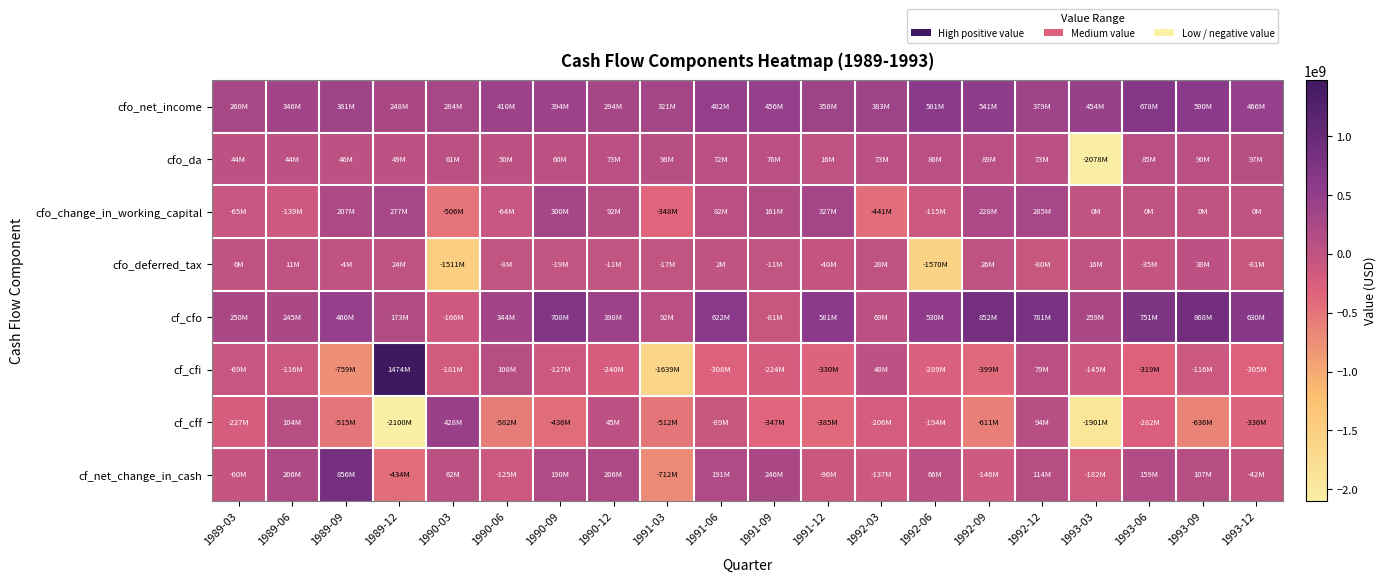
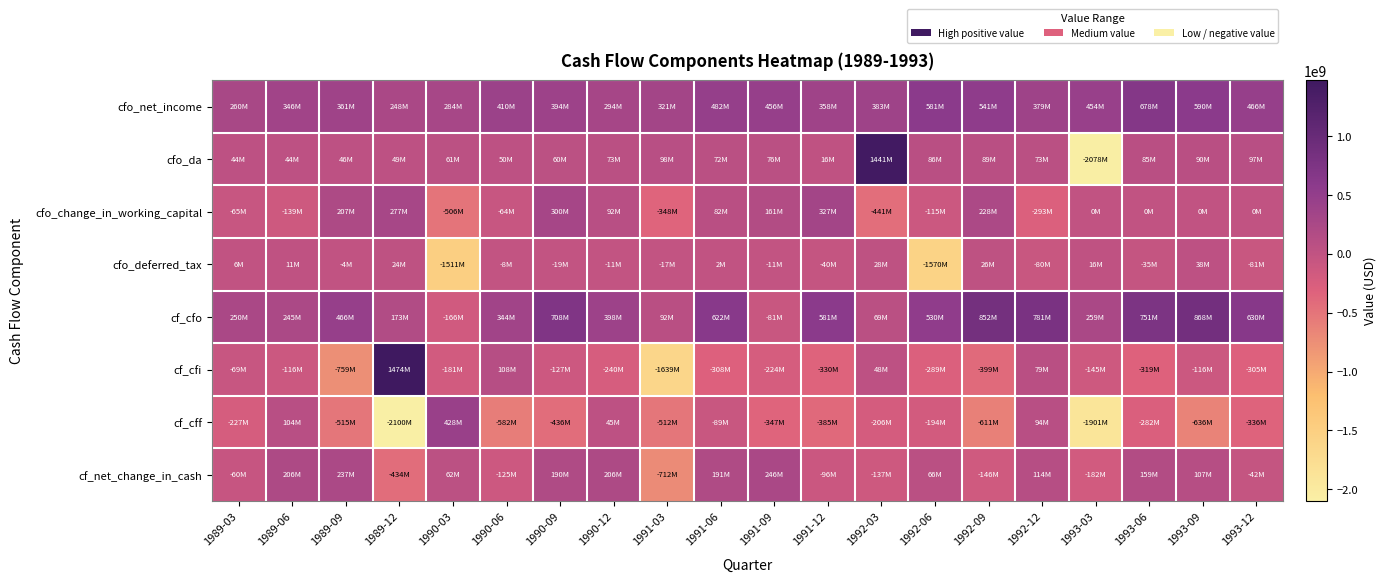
cfo_da, 1992-03: 73M -> 1441M
cfo_change_in_working_capital, 1992-12: 285M -> -293M
cf_net_change_in_cash, 1989-09: 856M -> 237M
